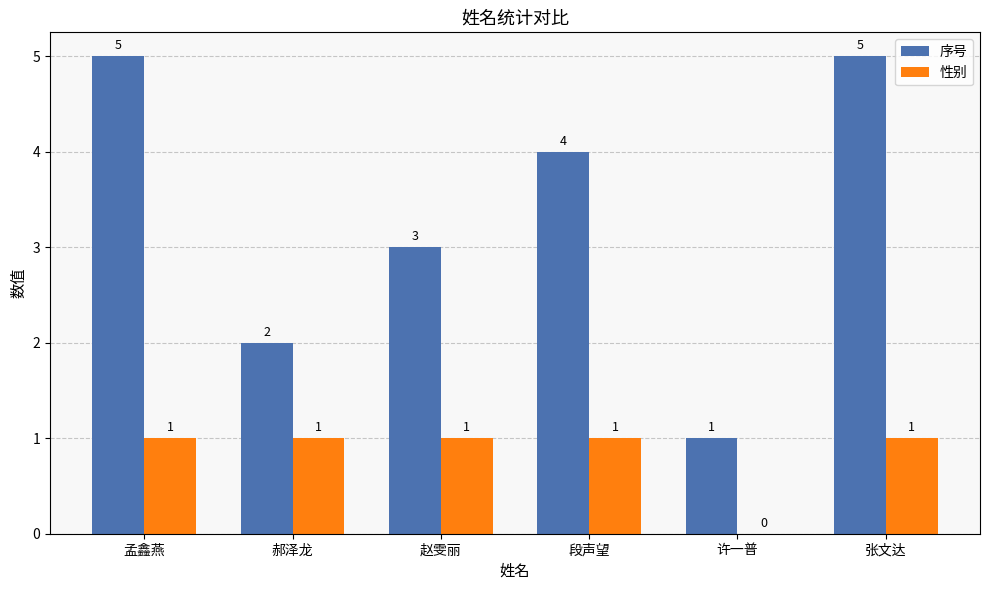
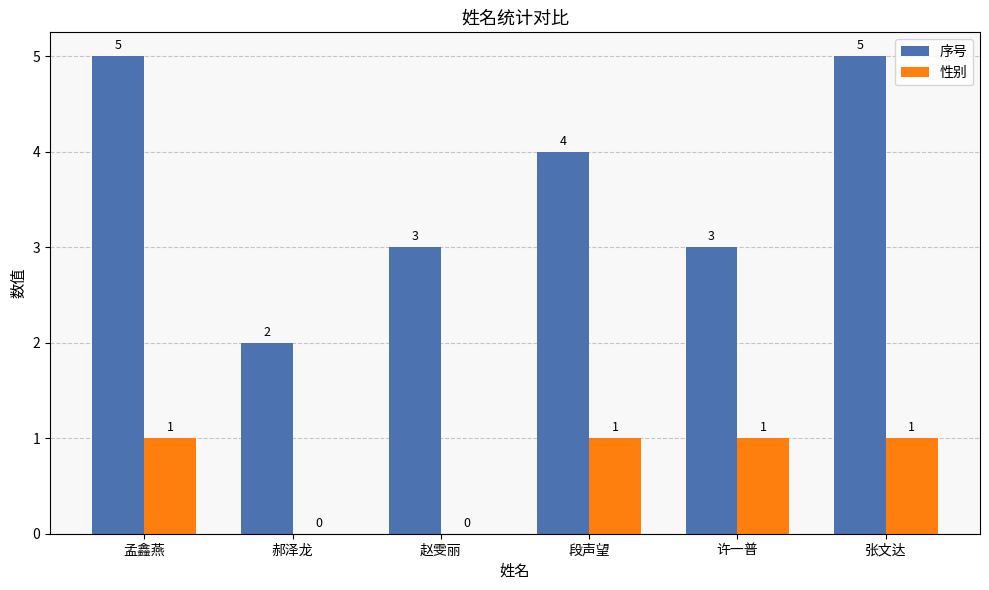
性别, 郝泽龙: 1 -> 0
性别, 赵雯丽: 1 -> 0
序号, 许一普: 1 -> 3
性别, 许一普: 0 -> 1
